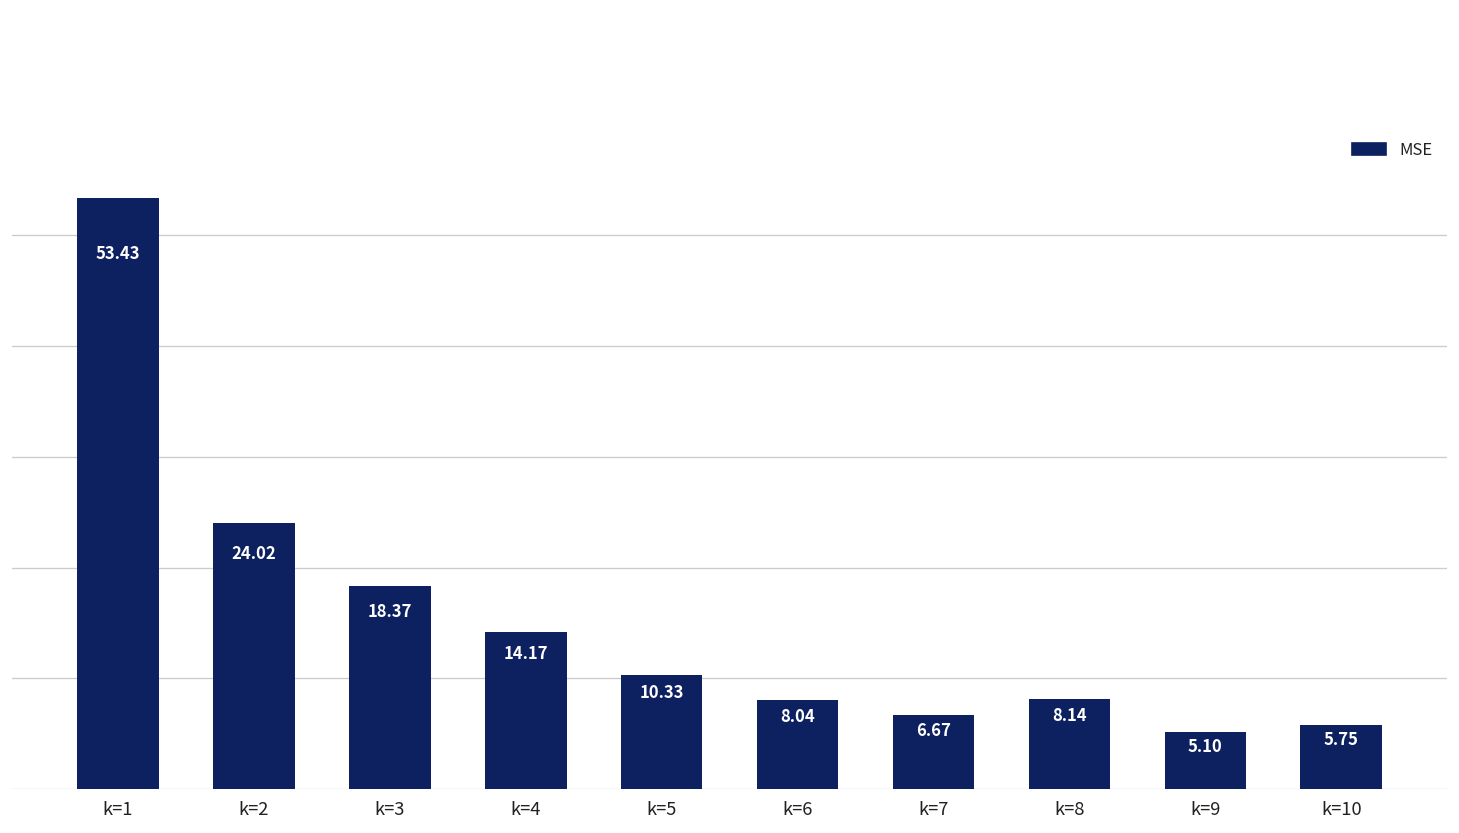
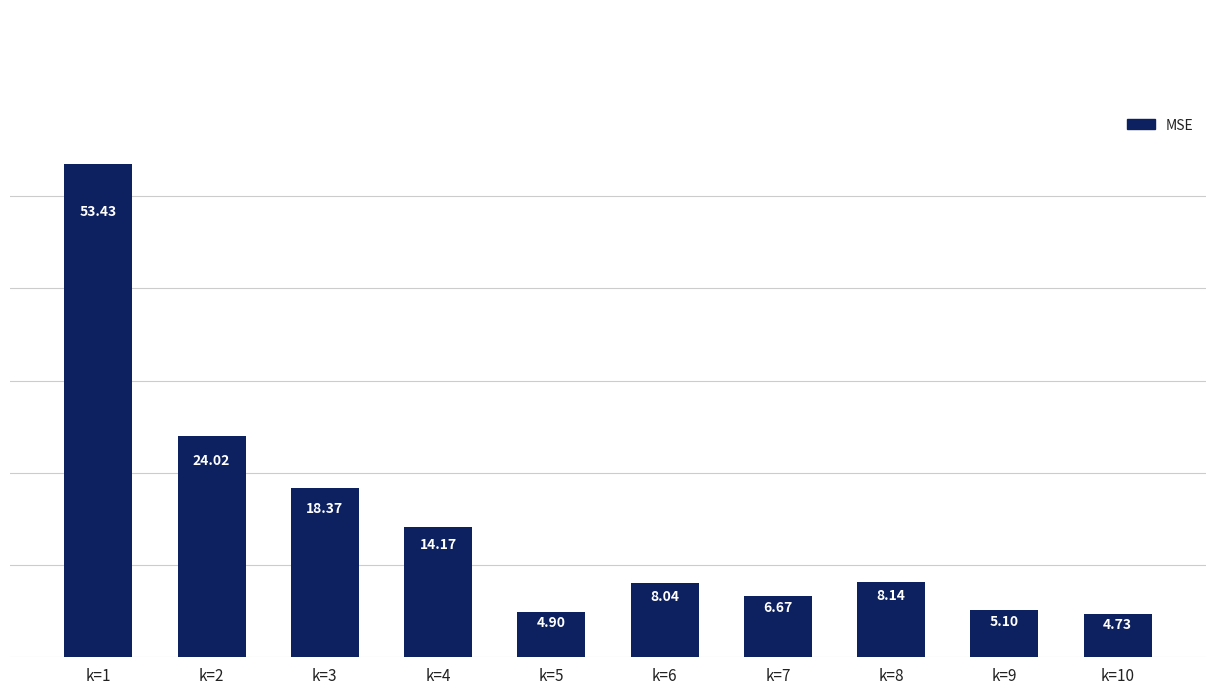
k=5: 10.33 -> 4.90
k=10: 5.75 -> 4.73
